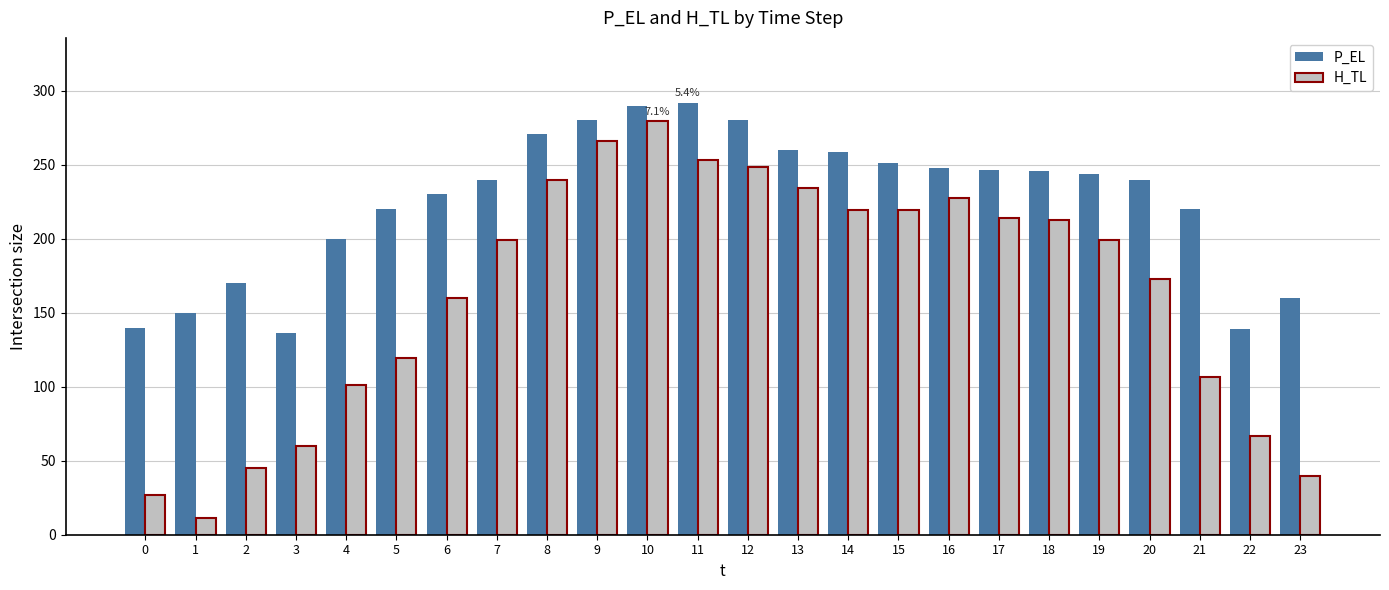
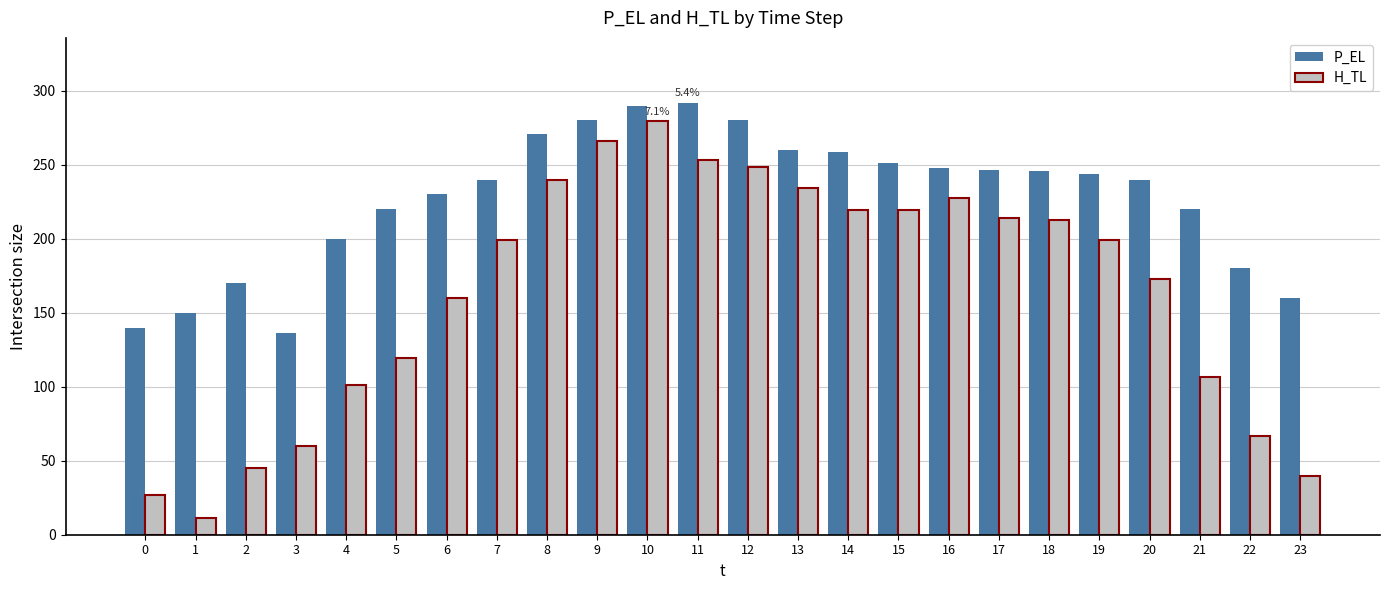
P_EL, 22: 139 -> 180
